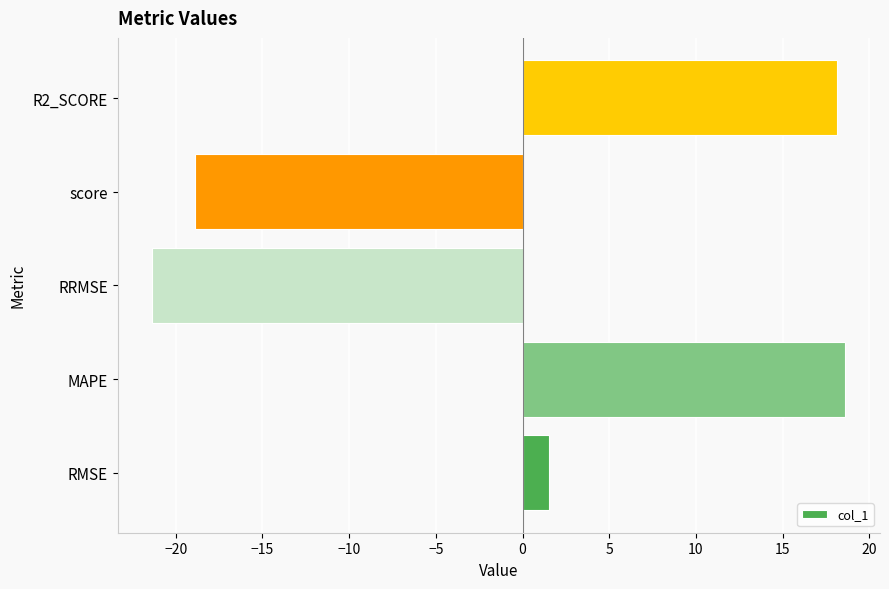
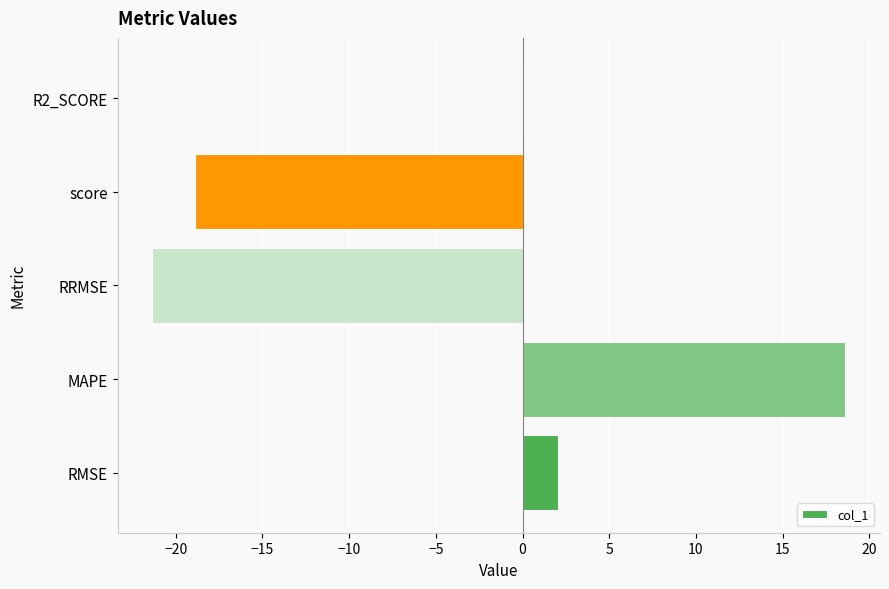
R2_SCORE: 18.1 -> 0.1
RMSE: 1.5 -> 2.0
